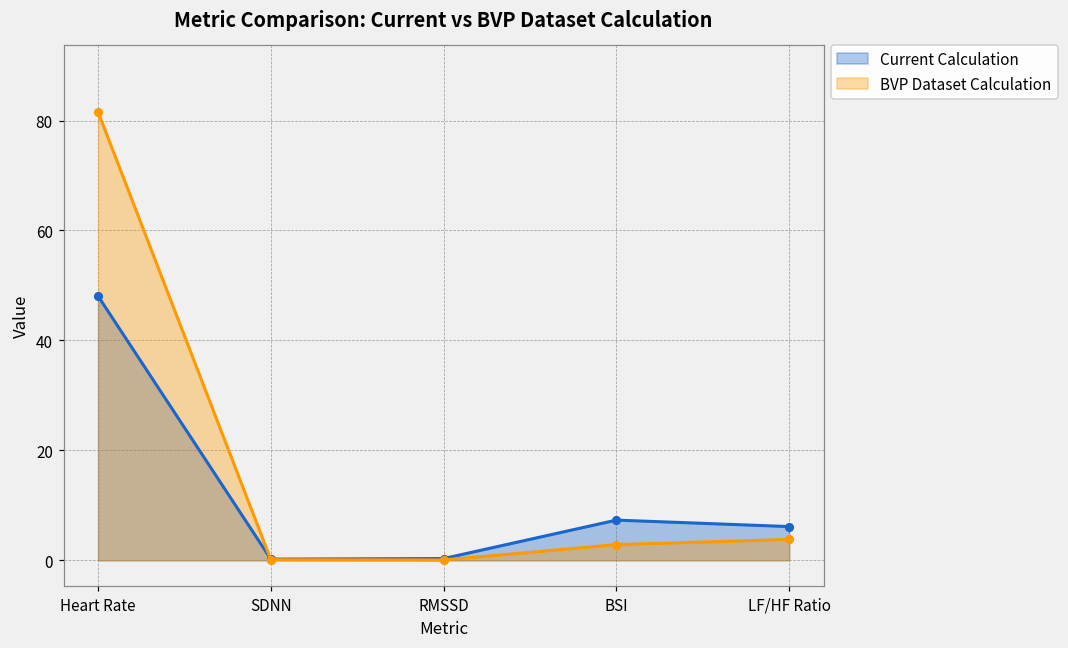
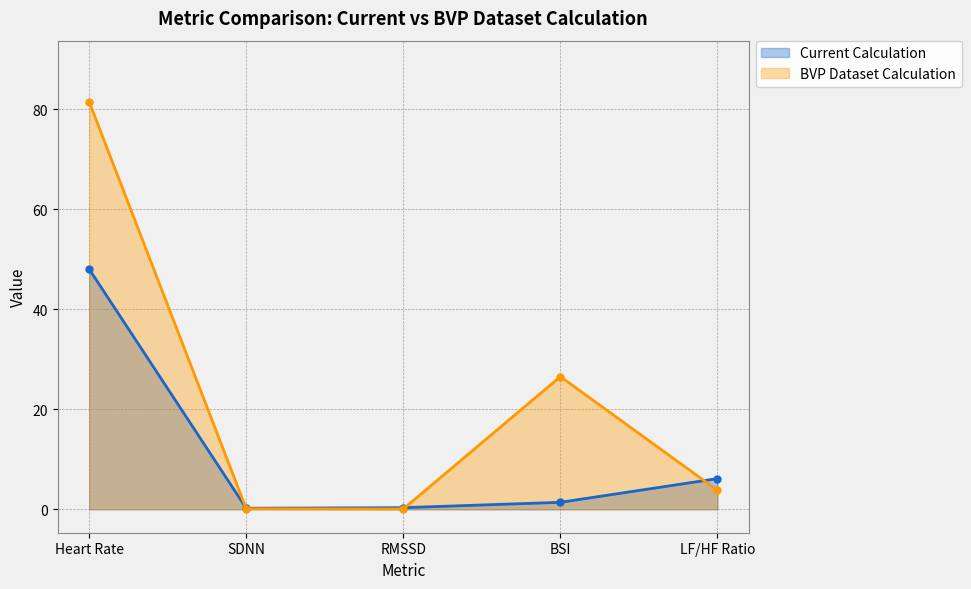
Current Calculation, BSI: 7 -> 1
BVP Dataset Calculation, BSI: 3 -> 27
